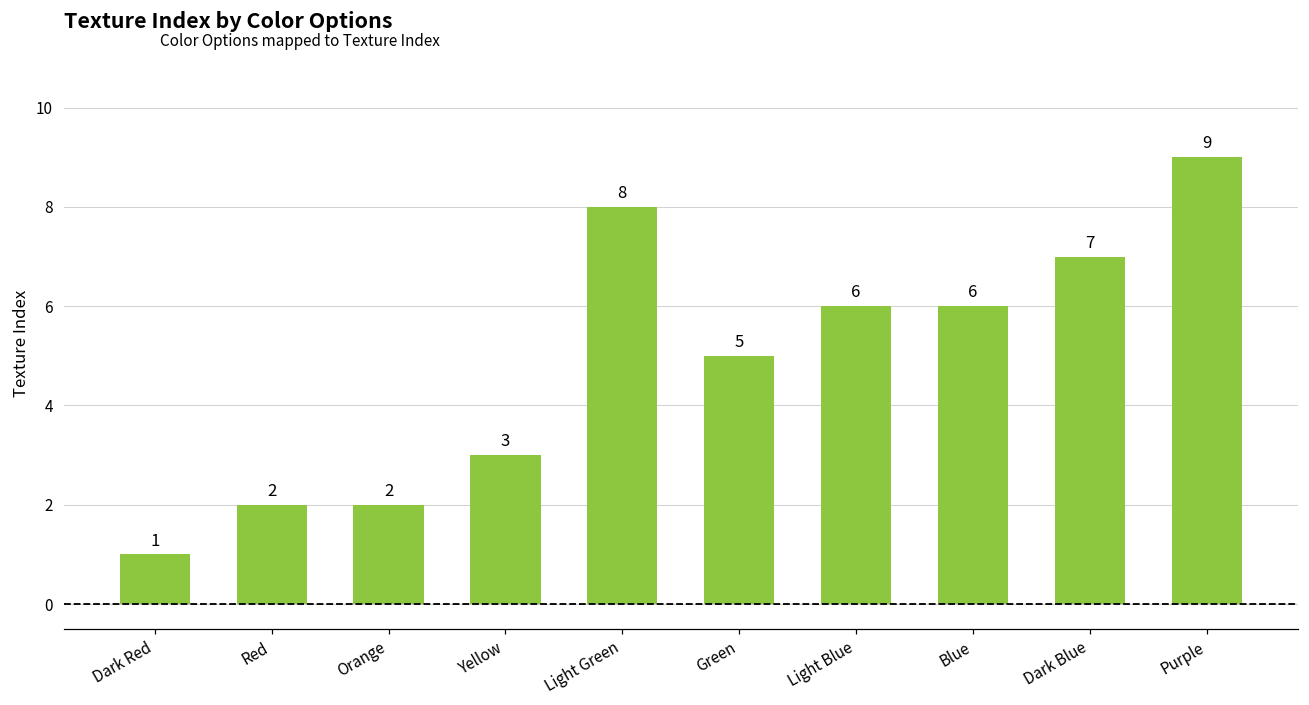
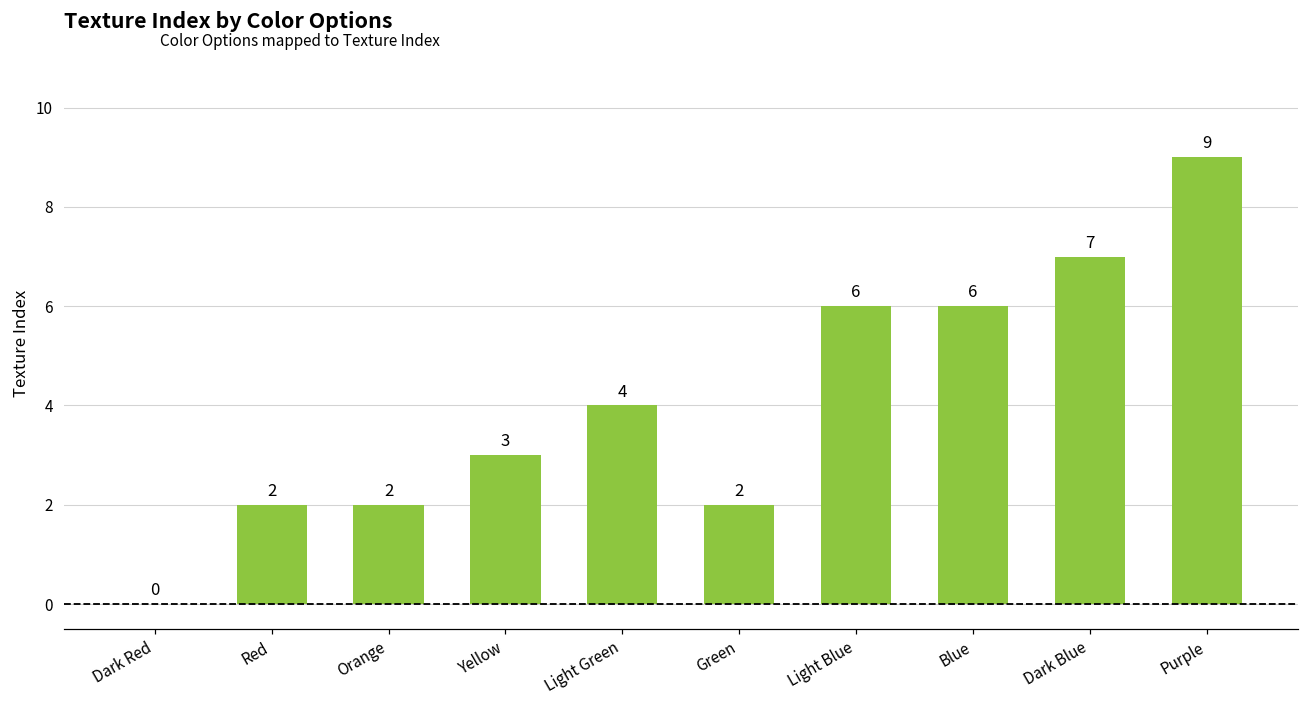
Dark Red: 1 -> 0
Light Green: 8 -> 4
Green: 5 -> 2
